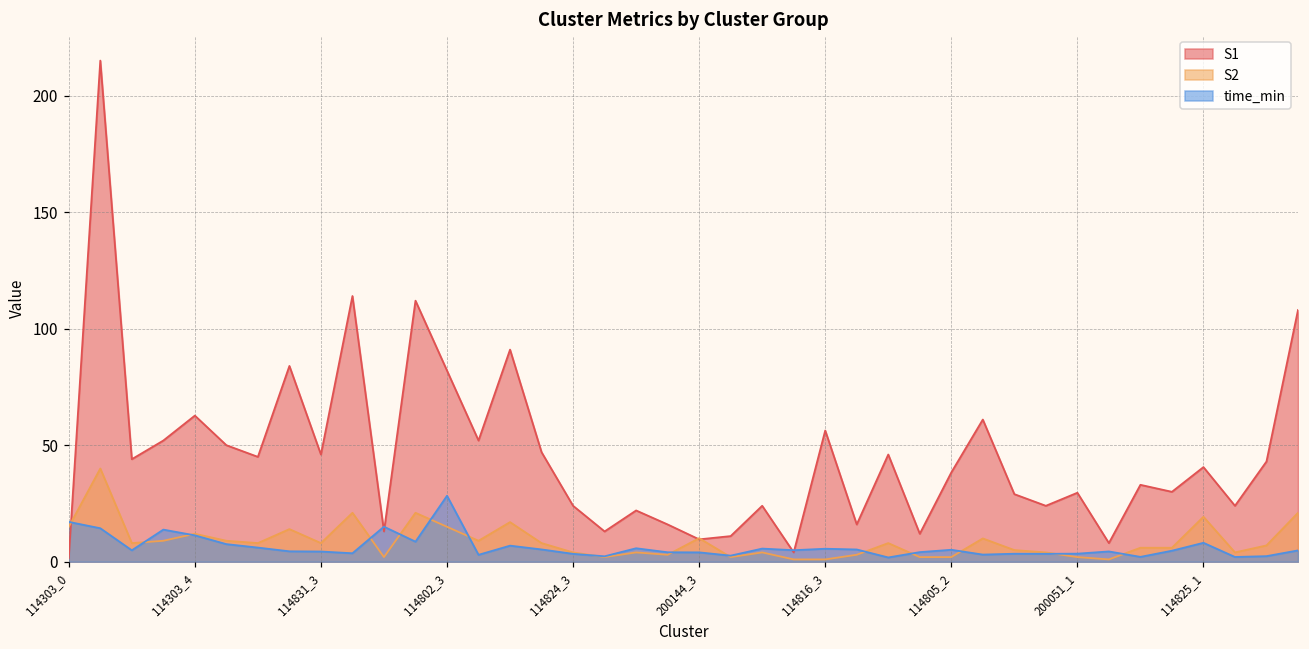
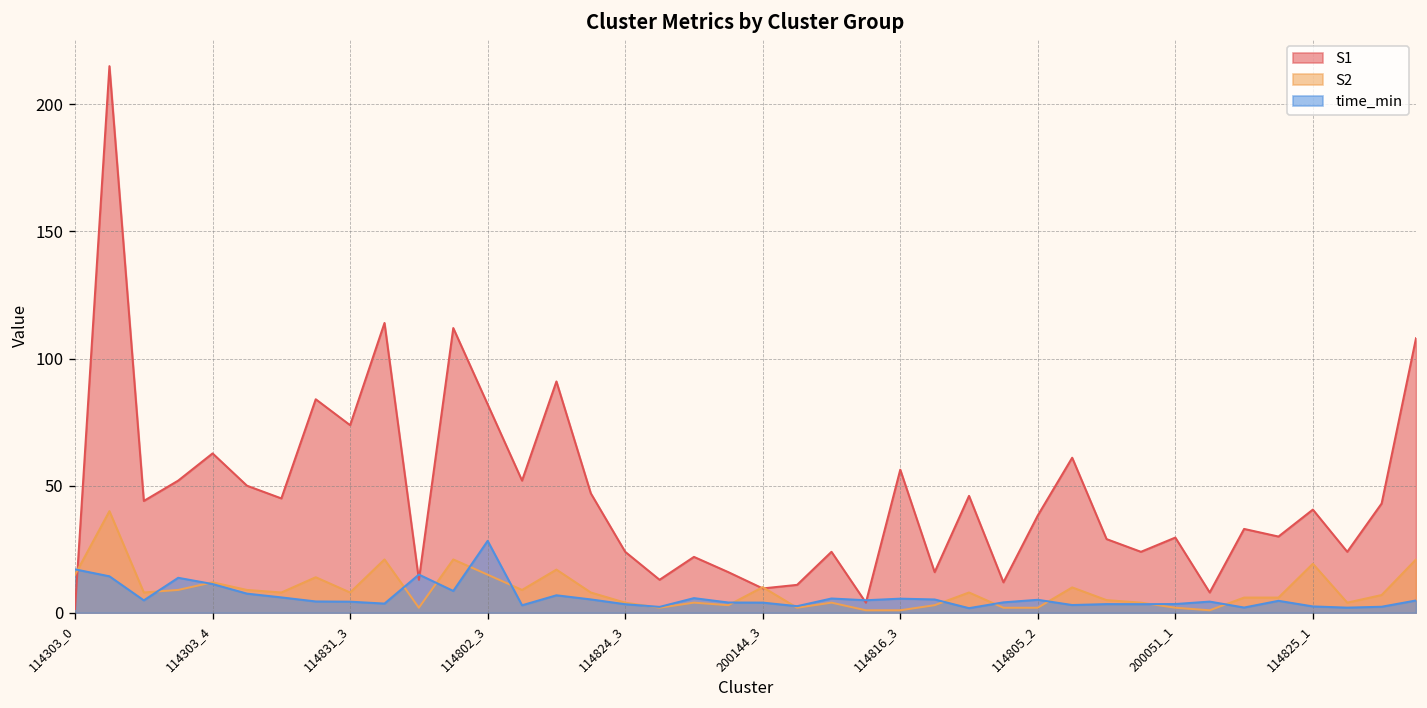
S1, 114831_3: 46 -> 74
time_min, 114825_1: 8 -> 3
